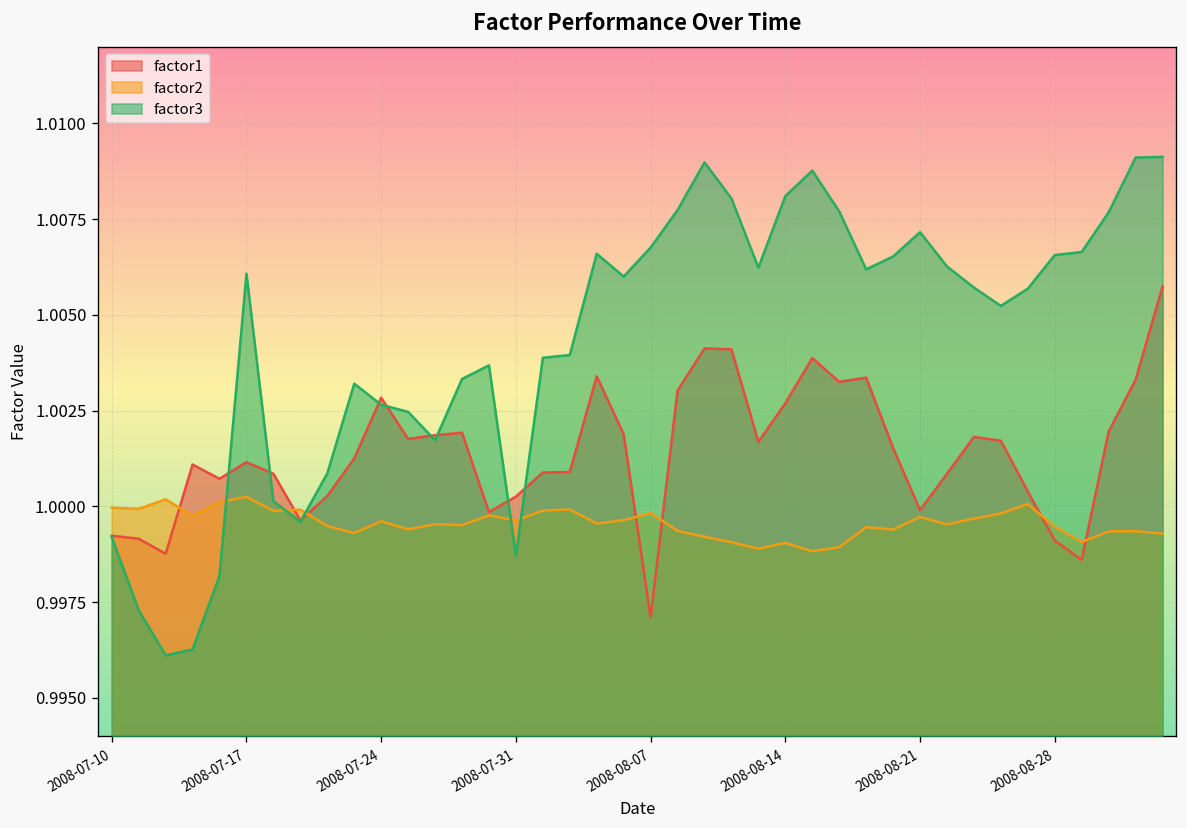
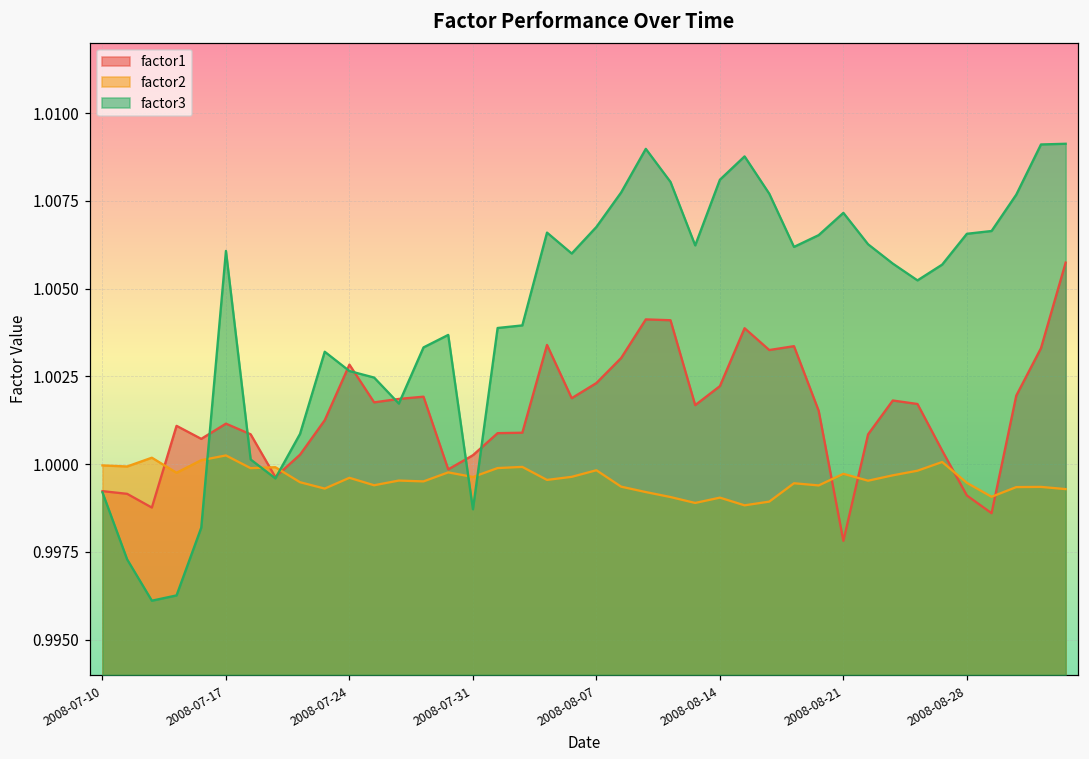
factor1, 2008-08-07: 0.9971 -> 1.0023
factor1, 2008-08-14: 1.0027 -> 1.0022
factor1, 2008-08-21: 0.9999 -> 0.9978
